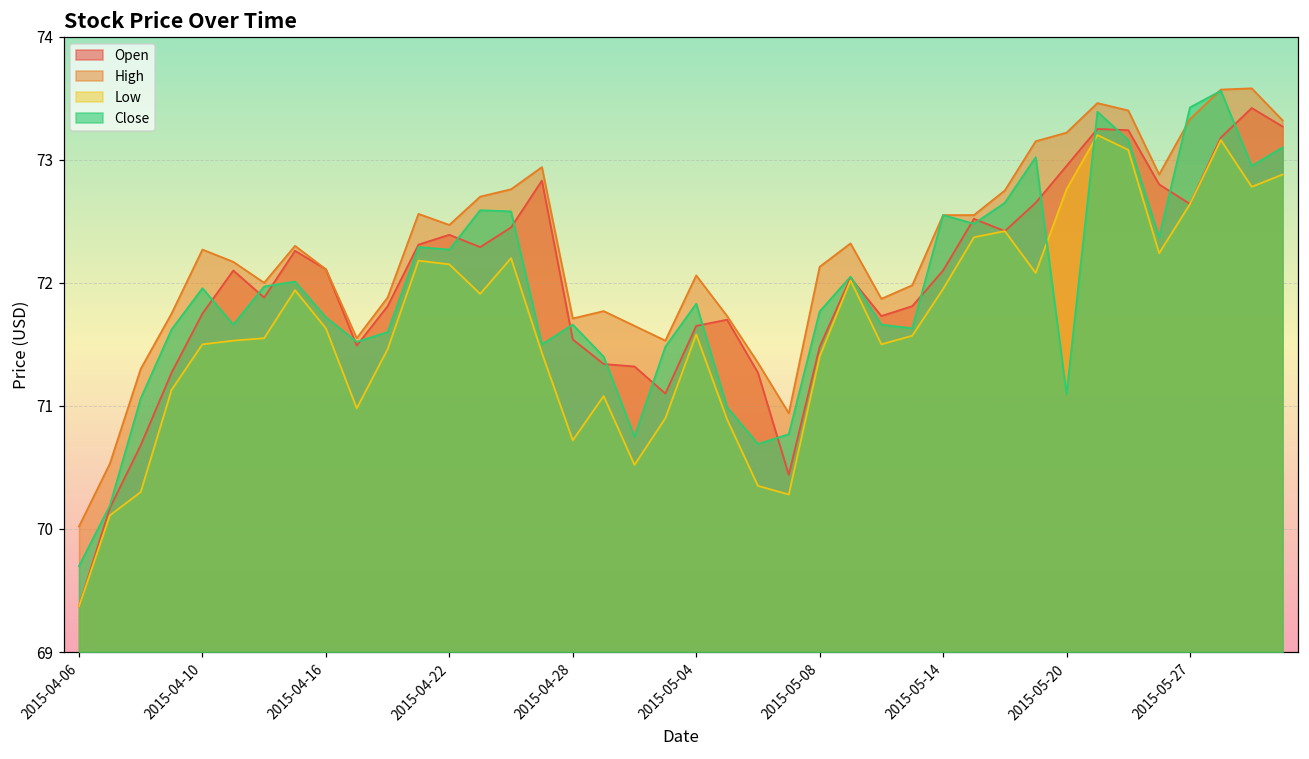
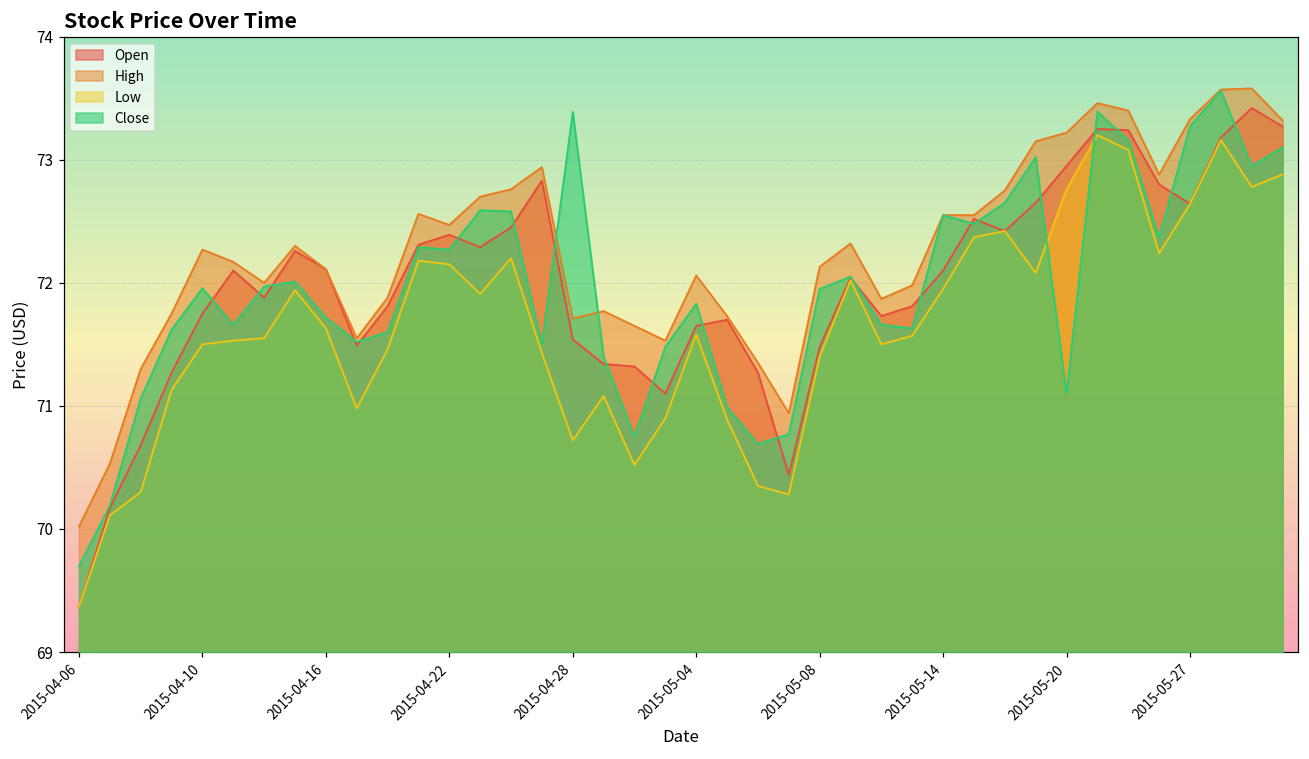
Close, 2015-04-28: 71.66 -> 73.39
Close, 2015-05-08: 71.77 -> 71.95
Close, 2015-05-27: 73.43 -> 73.27
